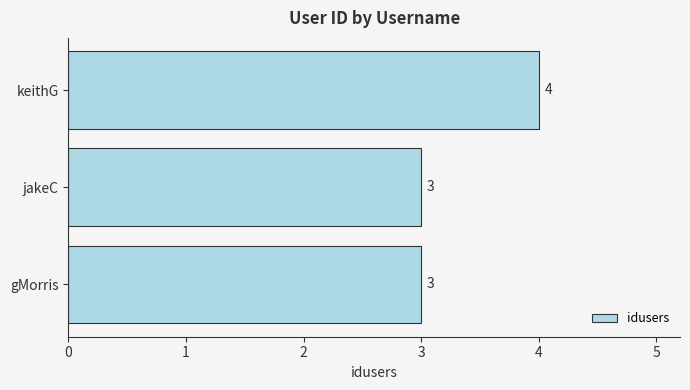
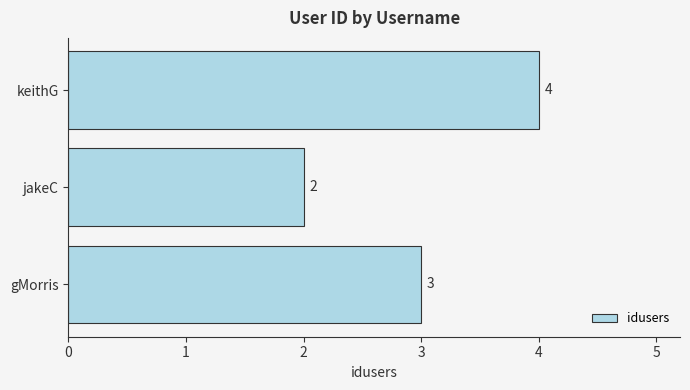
jakeC: 3 -> 2
